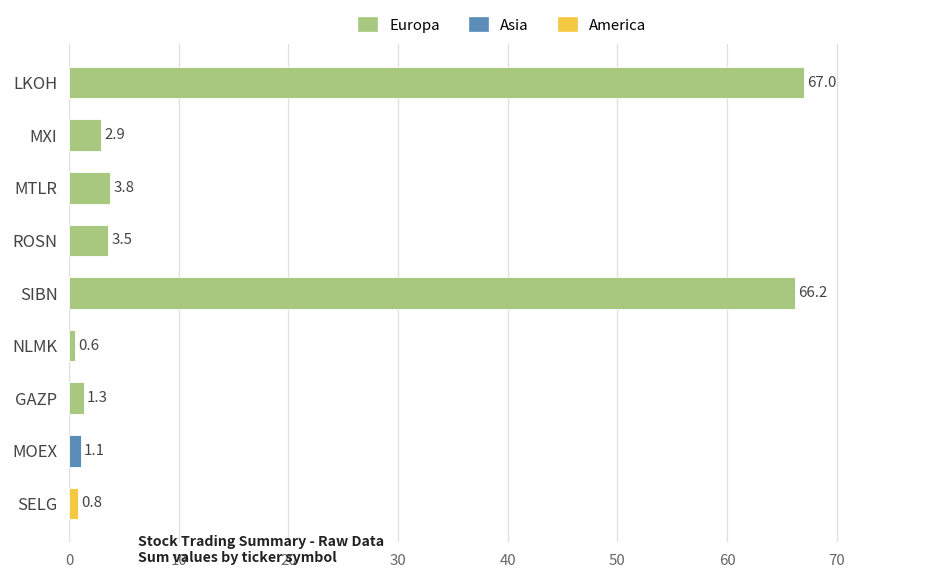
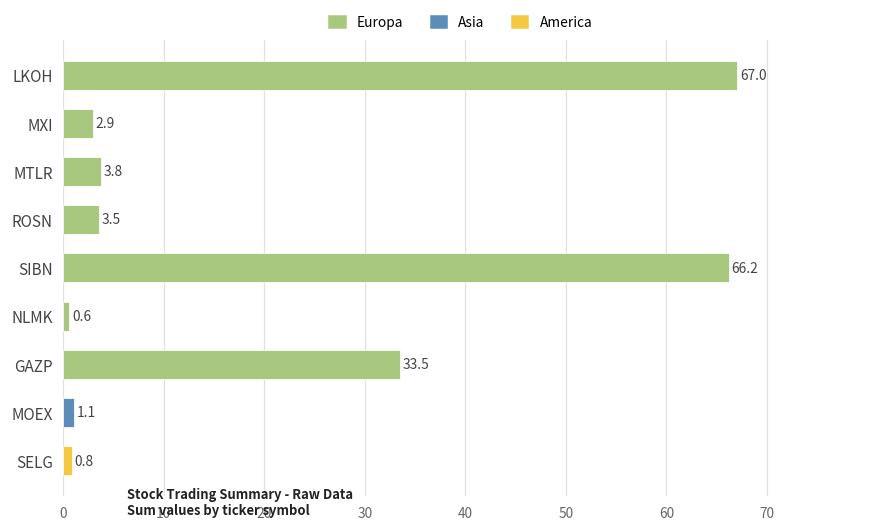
GAZP: 1.3 -> 33.5
